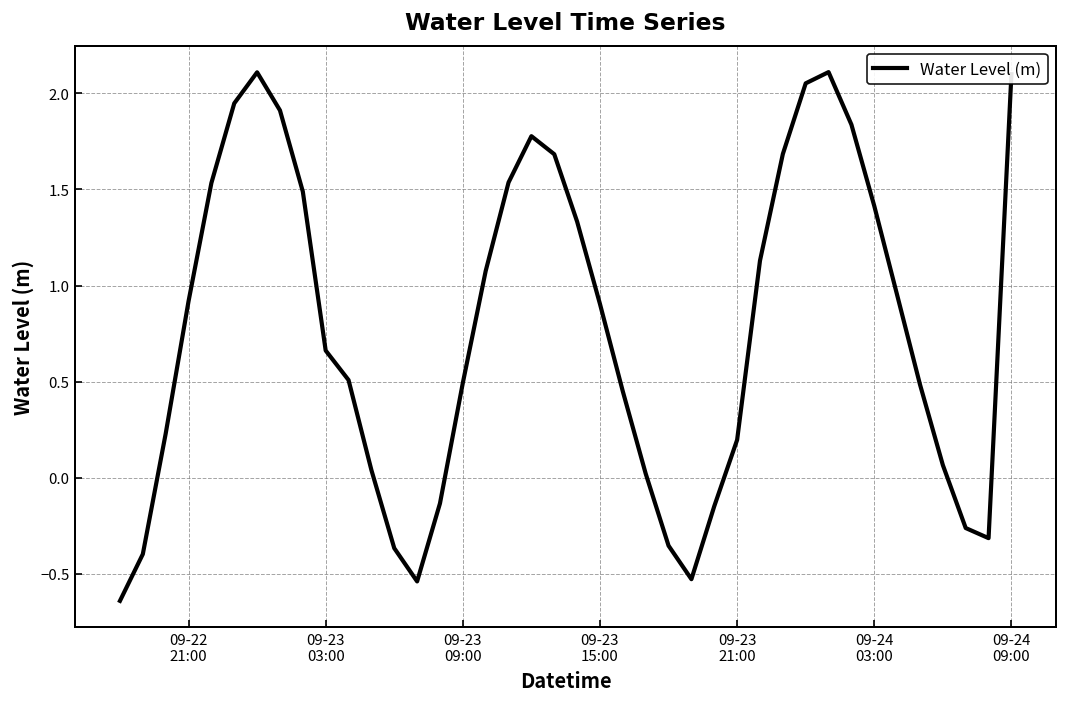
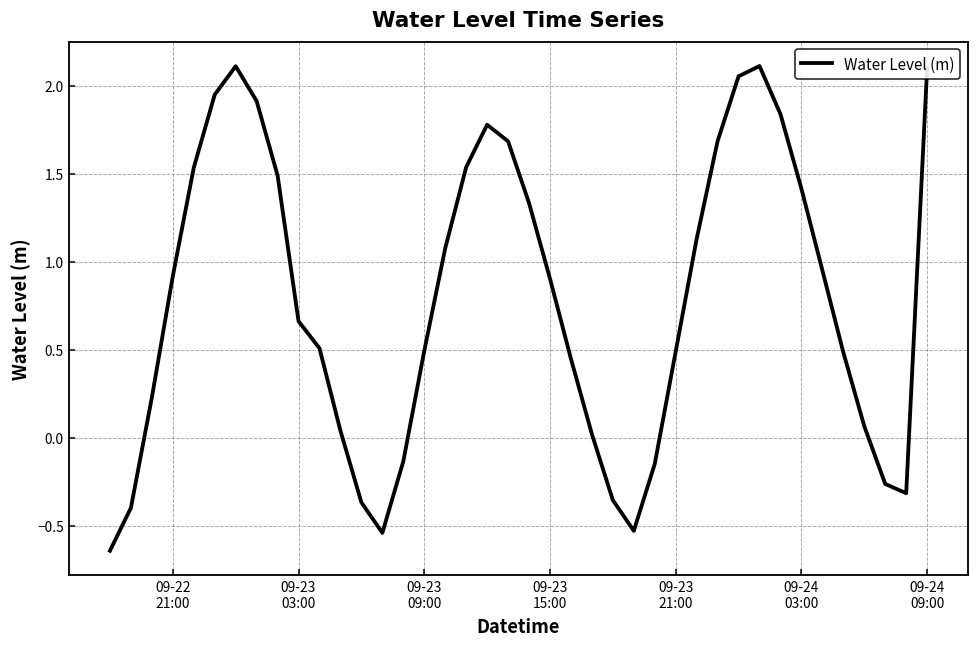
09-23 21:00: 0.20 -> 0.49
